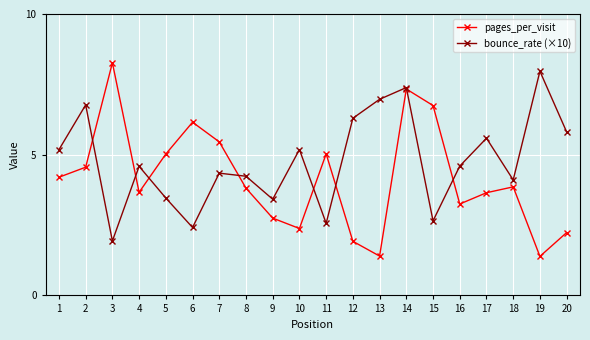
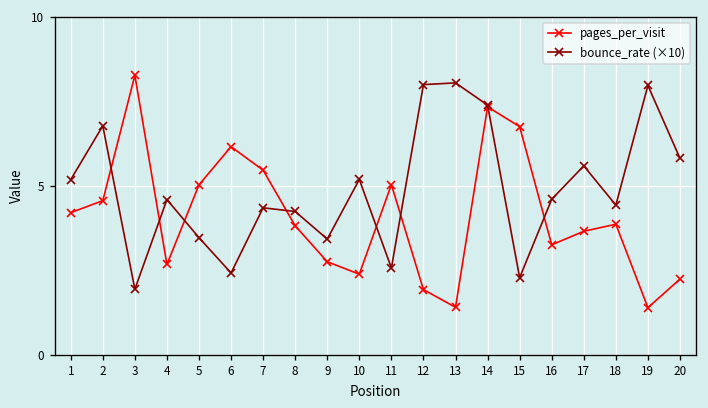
pages_per_visit, 4: 3.7 -> 2.7
bounce_rate (×10), 12: 6.3 -> 8.0
bounce_rate (×10), 13: 7.0 -> 8.0
bounce_rate (×10), 15: 2.7 -> 2.3
bounce_rate (×10), 18: 4.1 -> 4.4
